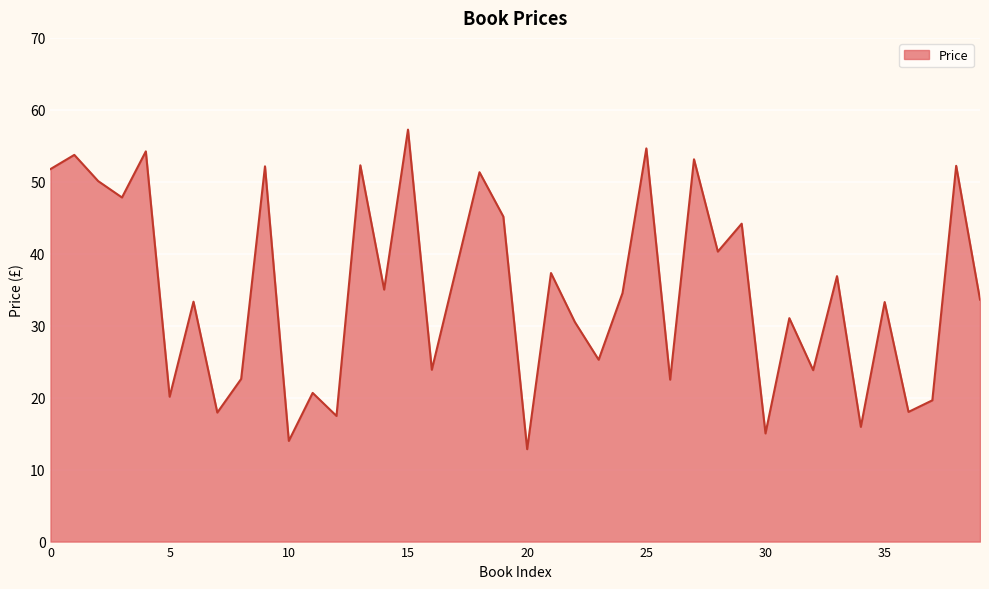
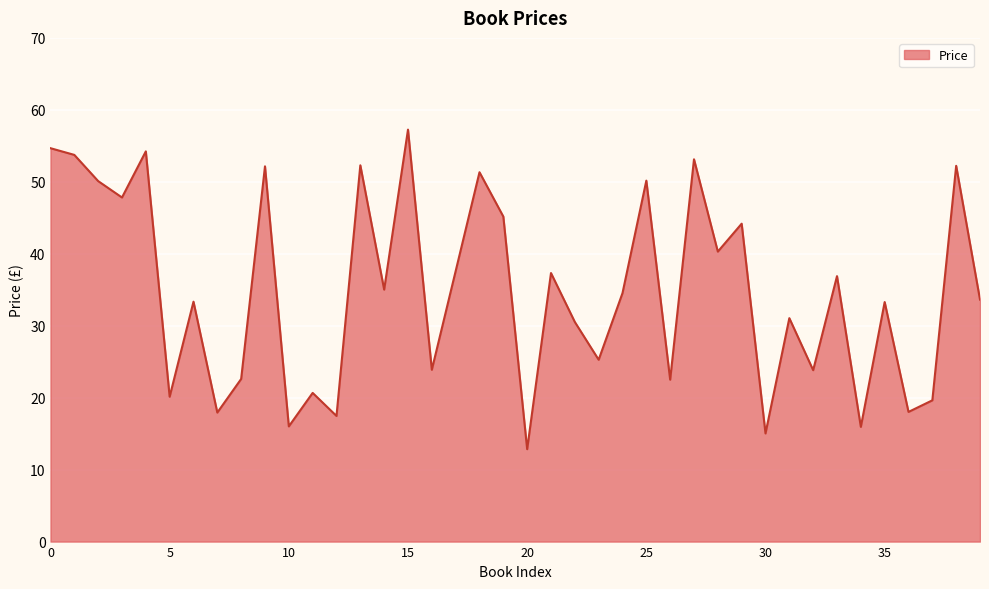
0: 52 -> 55
10: 14 -> 16
25: 55 -> 50
